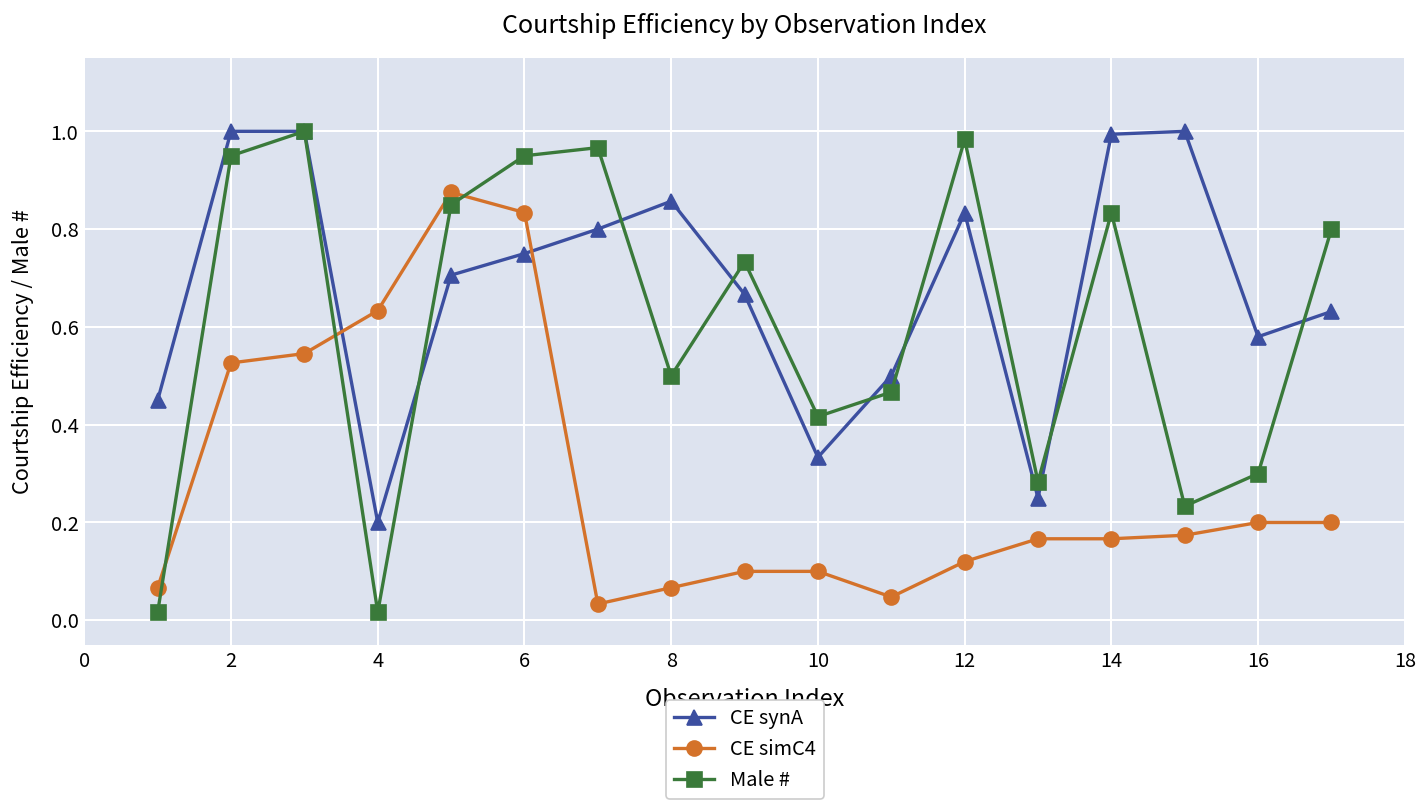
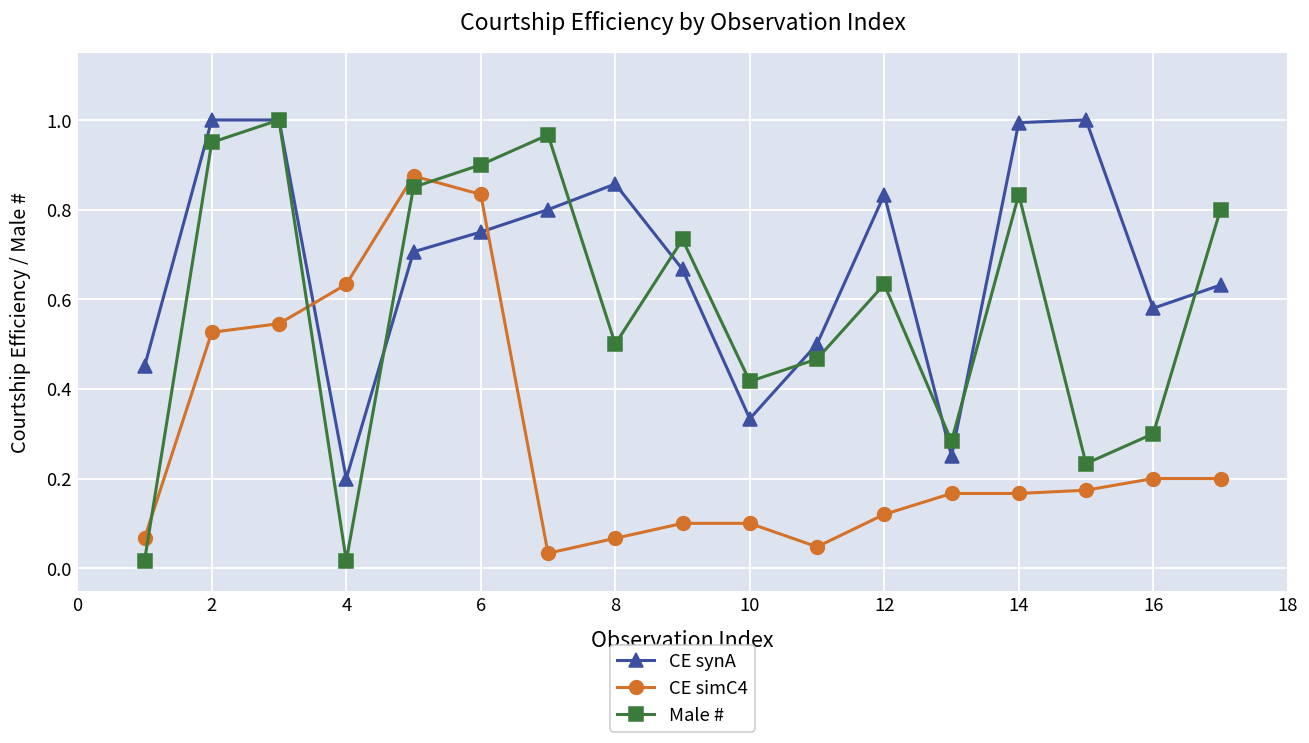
Male #, 6: 0.95 -> 0.90
Male #, 12: 0.98 -> 0.63
